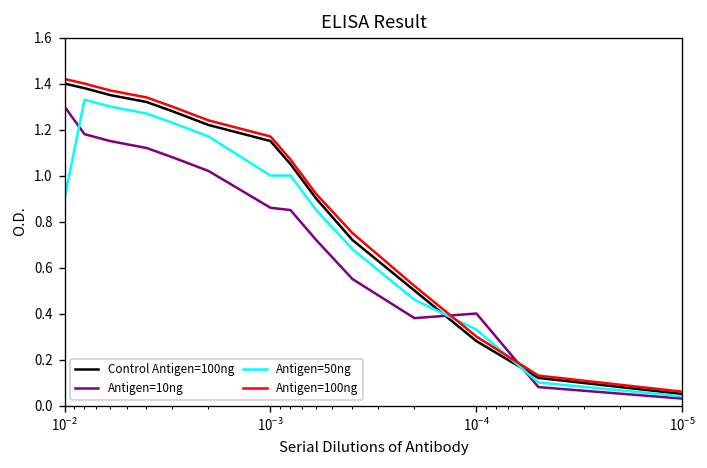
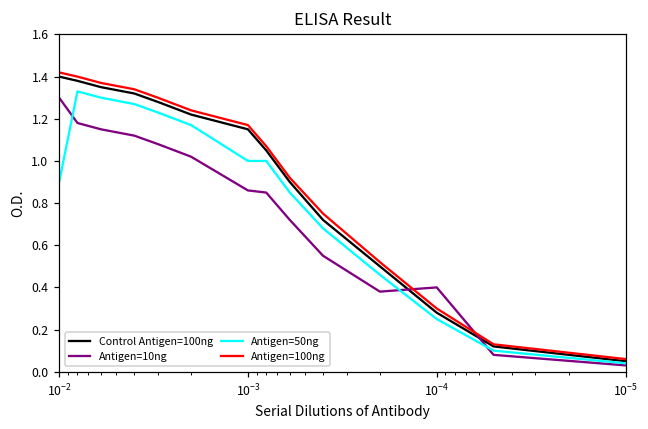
Antigen=50ng, 10^-4: 0.33 -> 0.25
